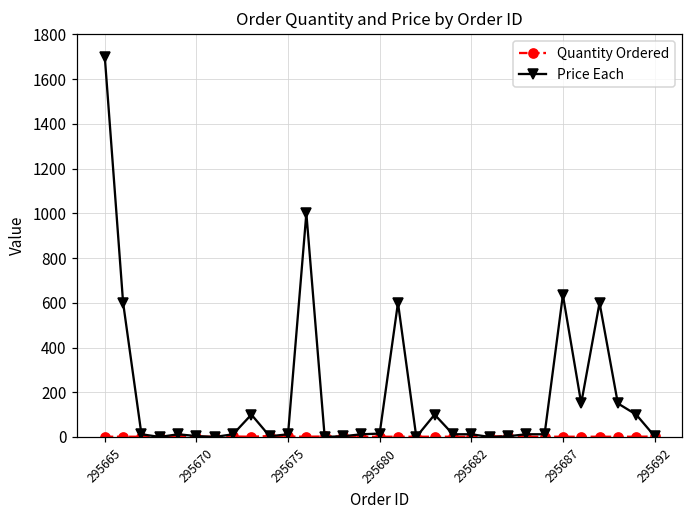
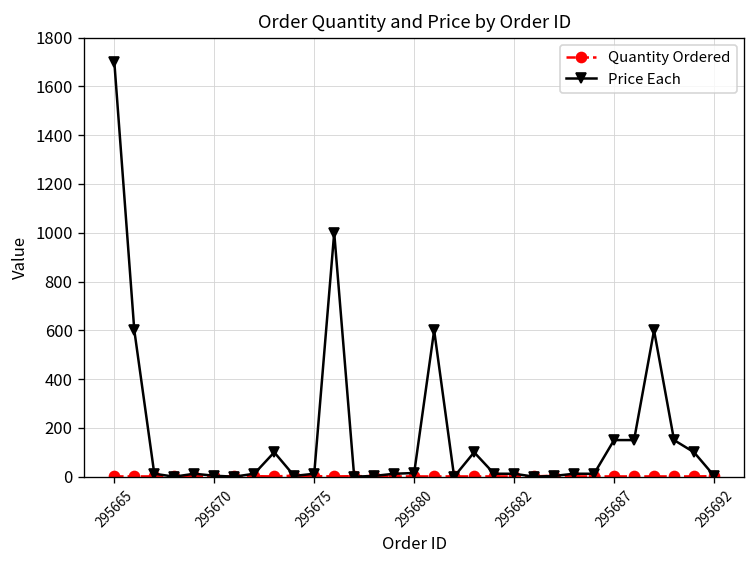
Price Each, 295687: 640 -> 150
